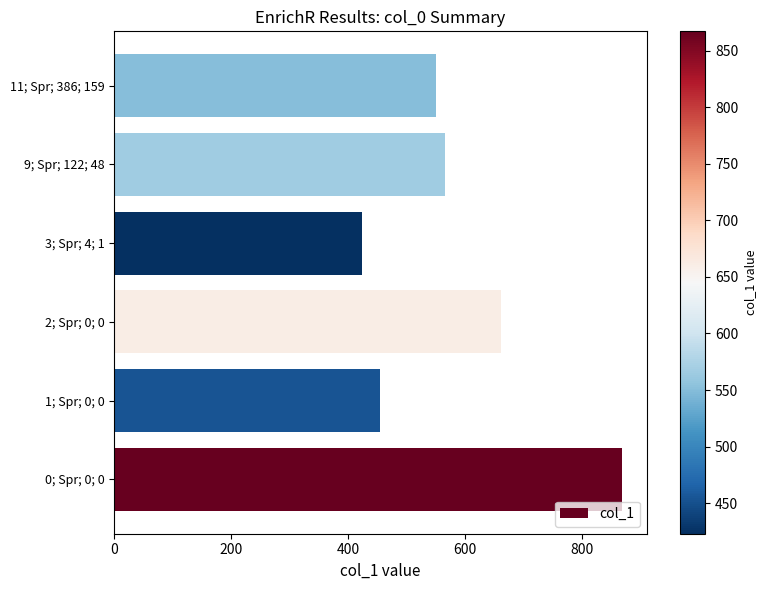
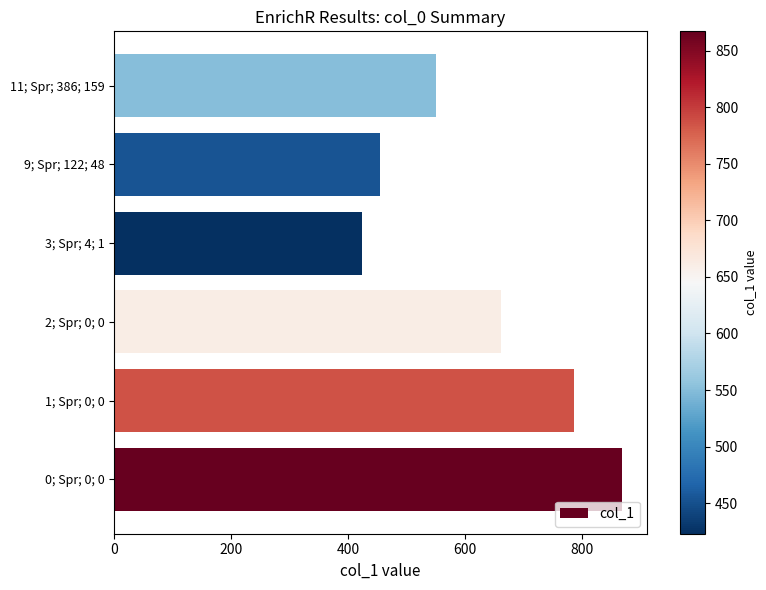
9; Spr; 122; 48: 570 -> 450
1; Spr; 0; 0: 450 -> 790
